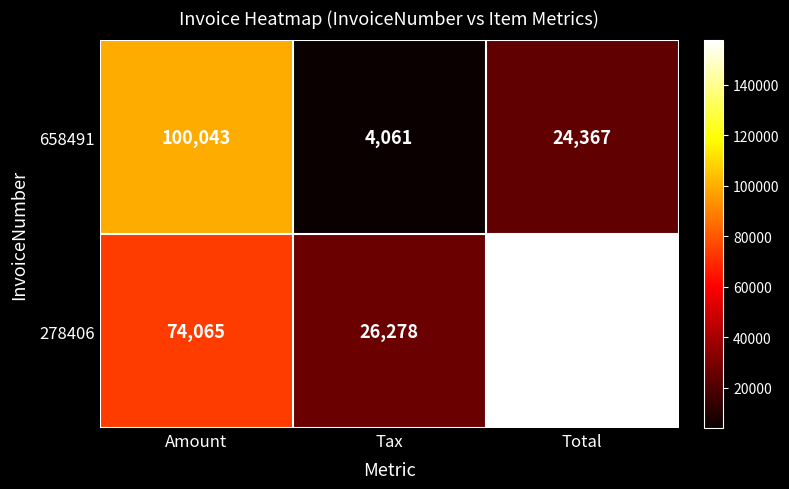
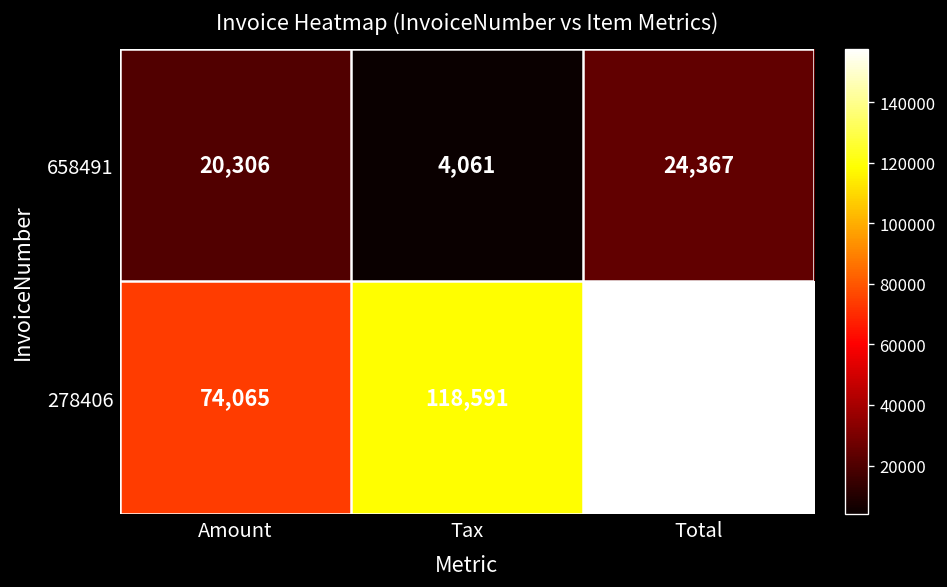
658491, Amount: 100,043 -> 20,306
278406, Tax: 26,278 -> 118,591
